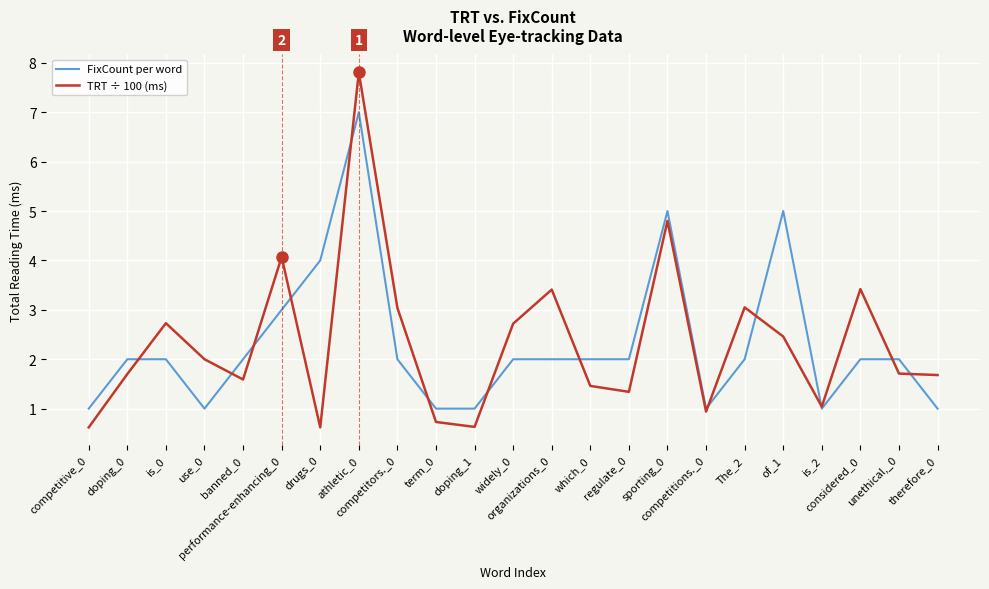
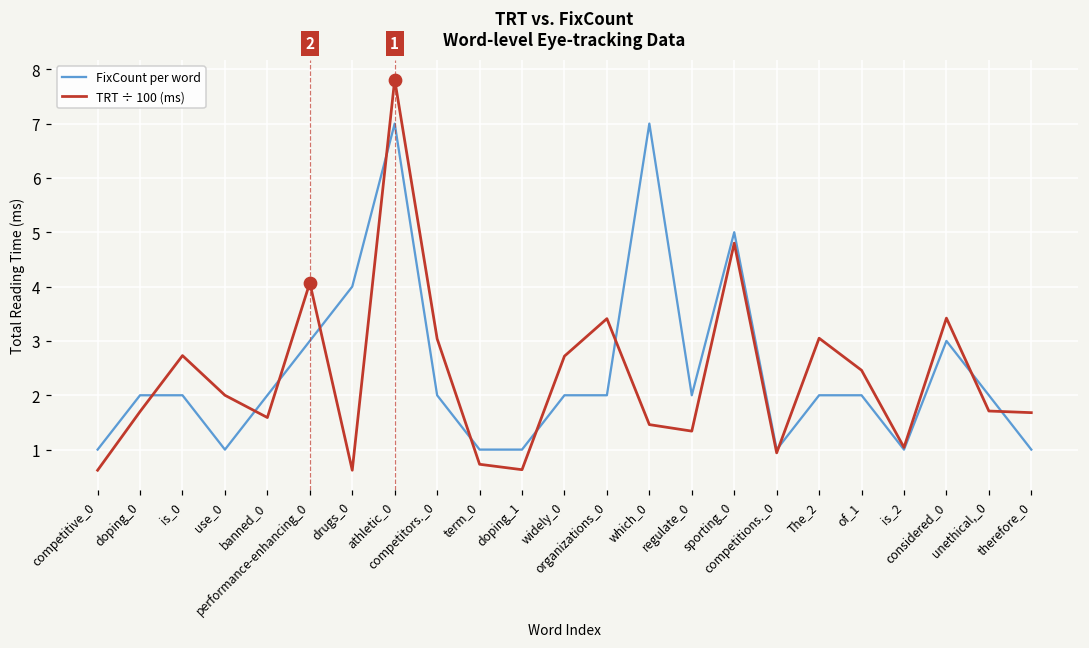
FixCount per word, which_0: 2 -> 7
FixCount per word, of_1: 5 -> 2
FixCount per word, considered_0: 2 -> 3
